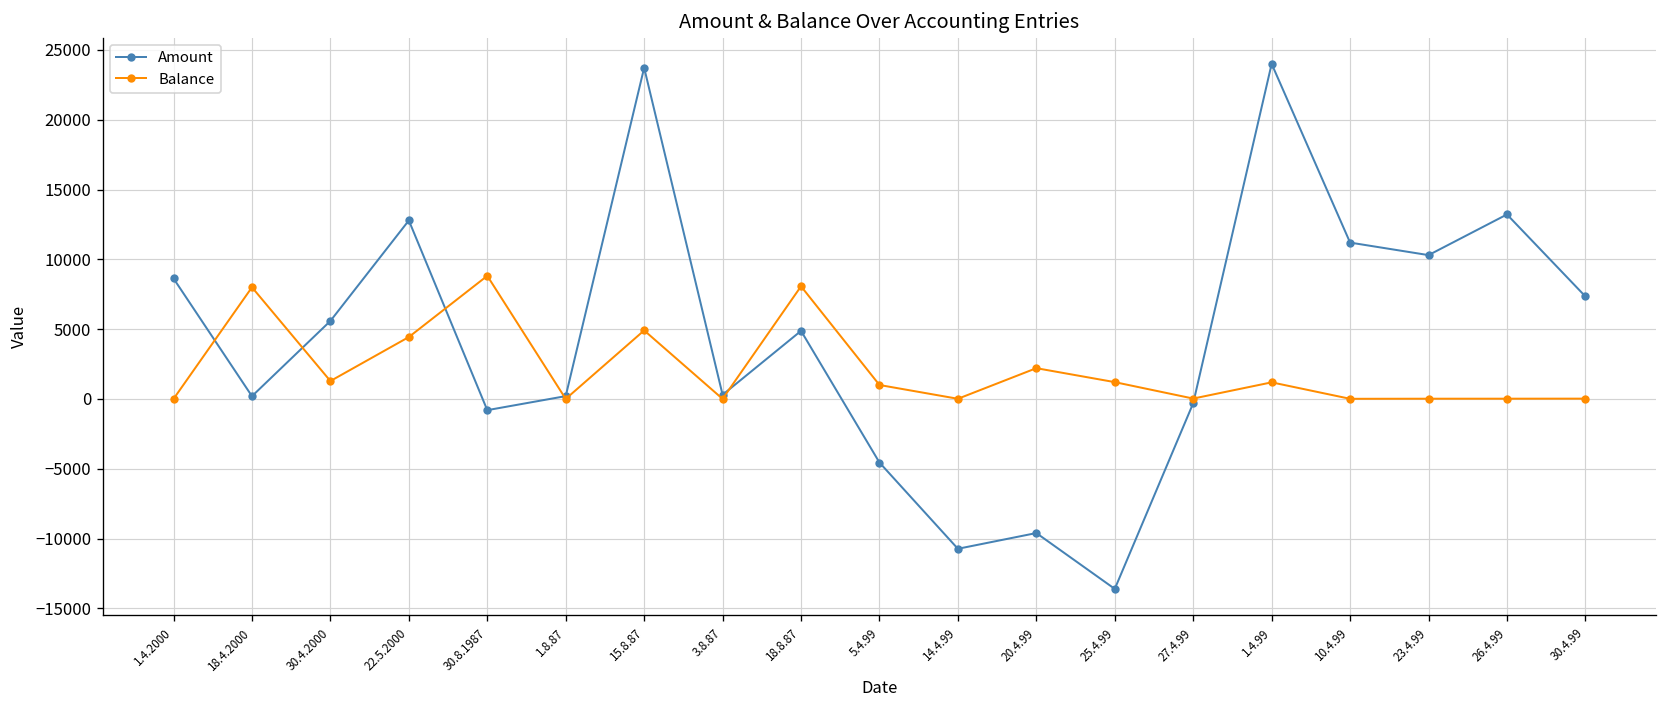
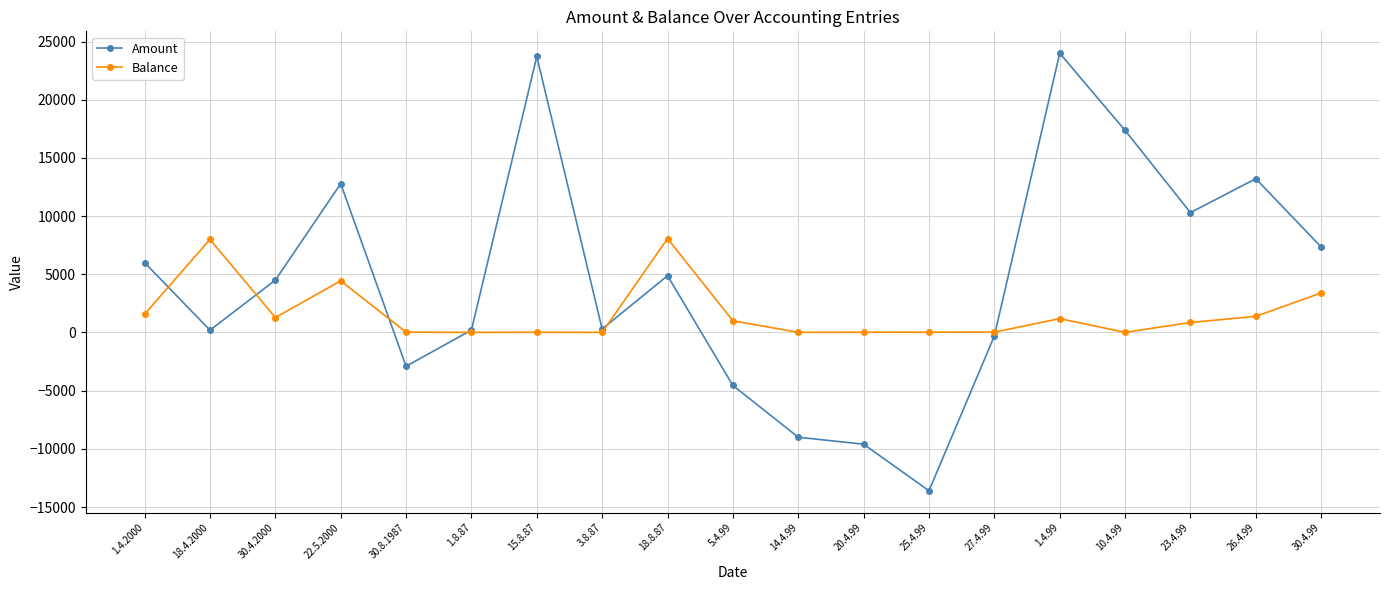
Amount, 1.4.2000: 8600 -> 6000
Balance, 1.4.2000: 0 -> 1600
Amount, 30.4.2000: 5600 -> 4500
Amount, 30.8.1987: -800 -> -2900
Balance, 30.8.1987: 8800 -> 0
Balance, 15.8.87: 4900 -> 0
Amount, 14.4.99: -10700 -> -9000
Balance, 20.4.99: 2200 -> 0
Balance, 25.4.99: 1200 -> 0
Amount, 10.4.99: 11200 -> 17400
Balance, 23.4.99: 0 -> 900
Balance, 26.4.99: 0 -> 1400
Balance, 30.4.99: 0 -> 3400
